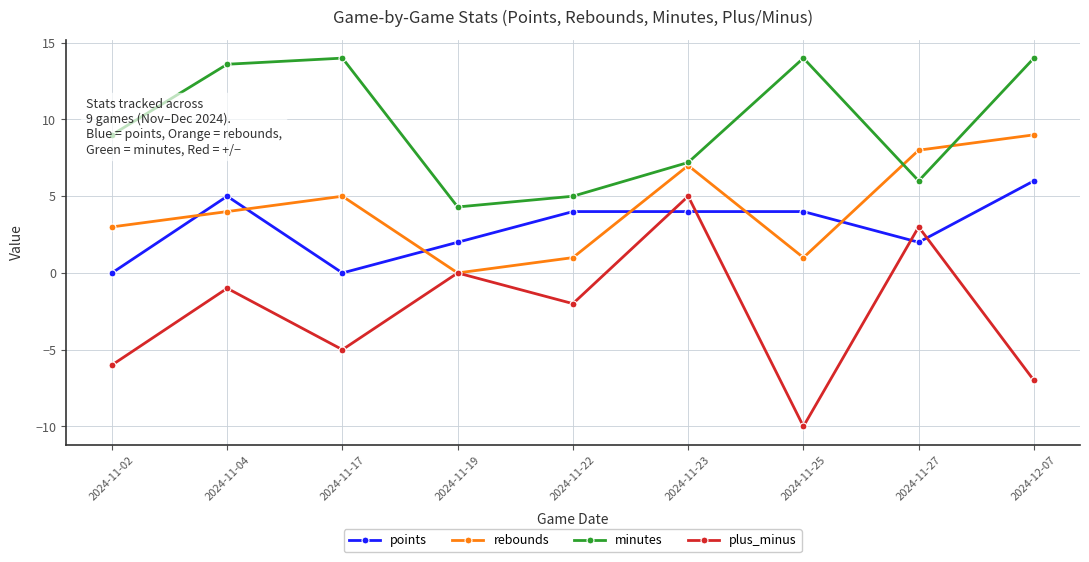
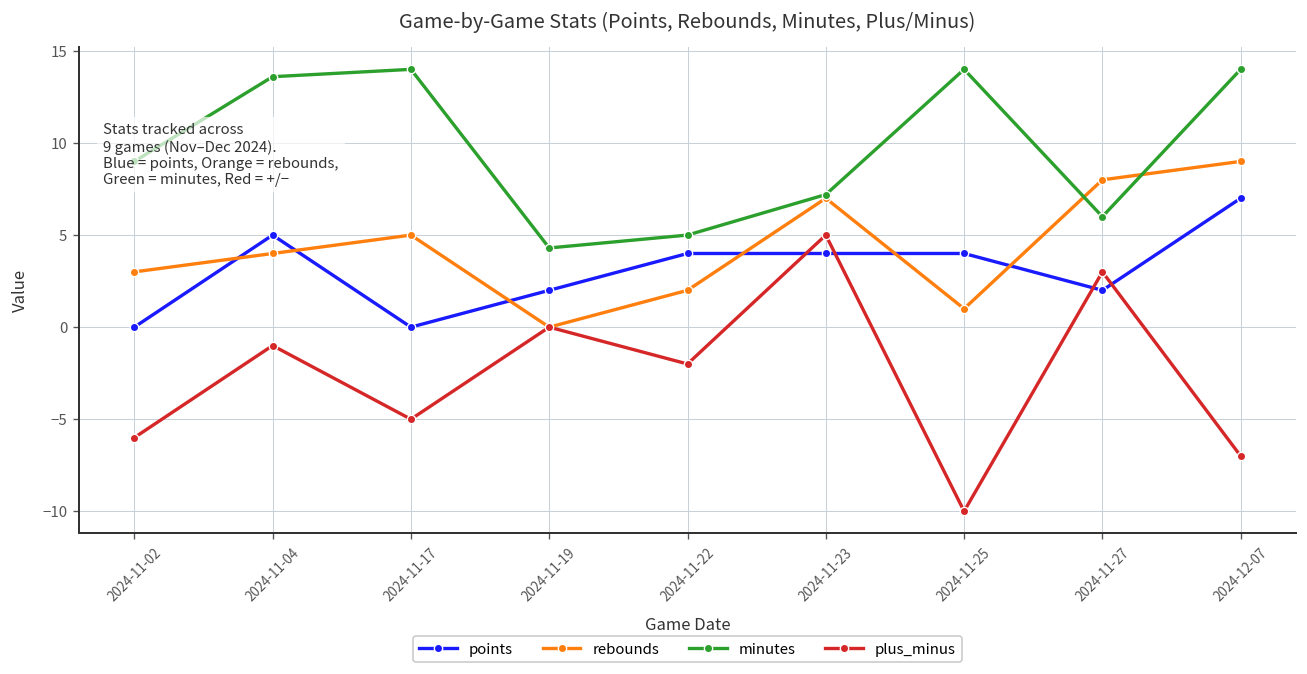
rebounds, 2024-11-22: 1 -> 2
points, 2024-12-07: 6 -> 7
